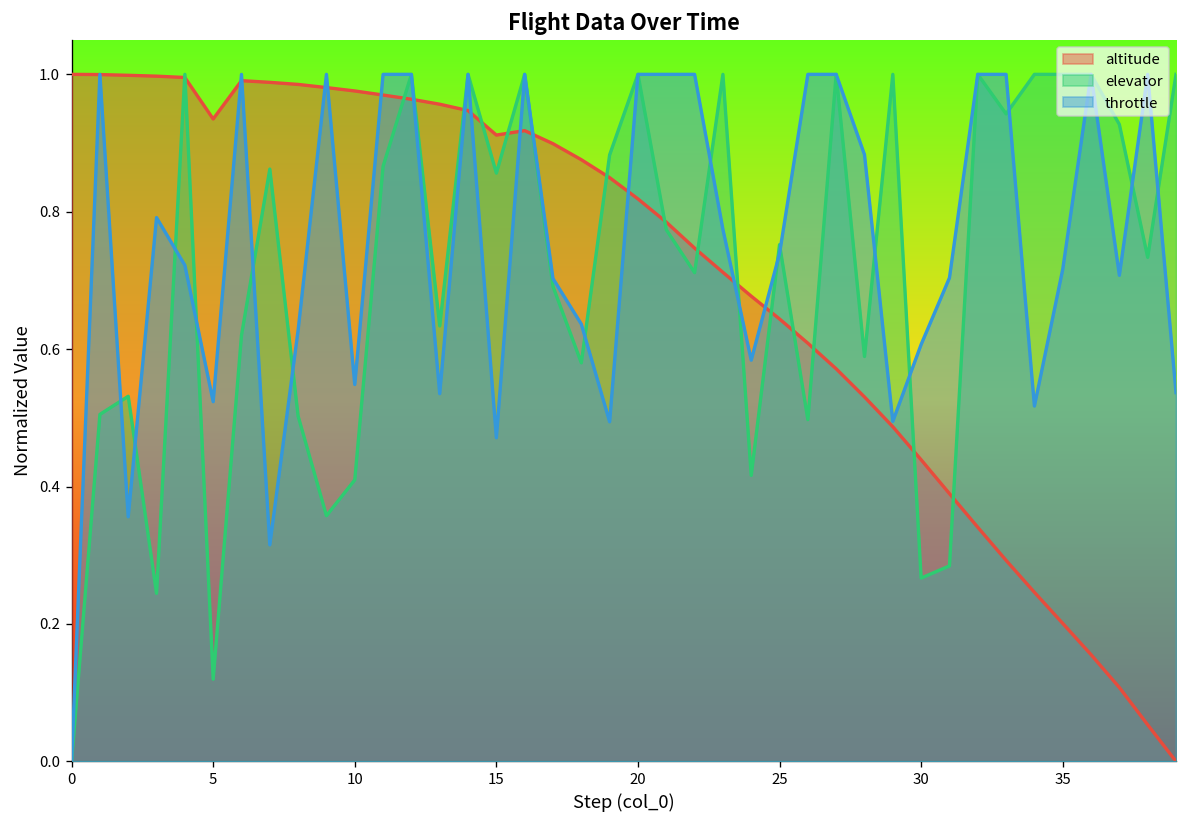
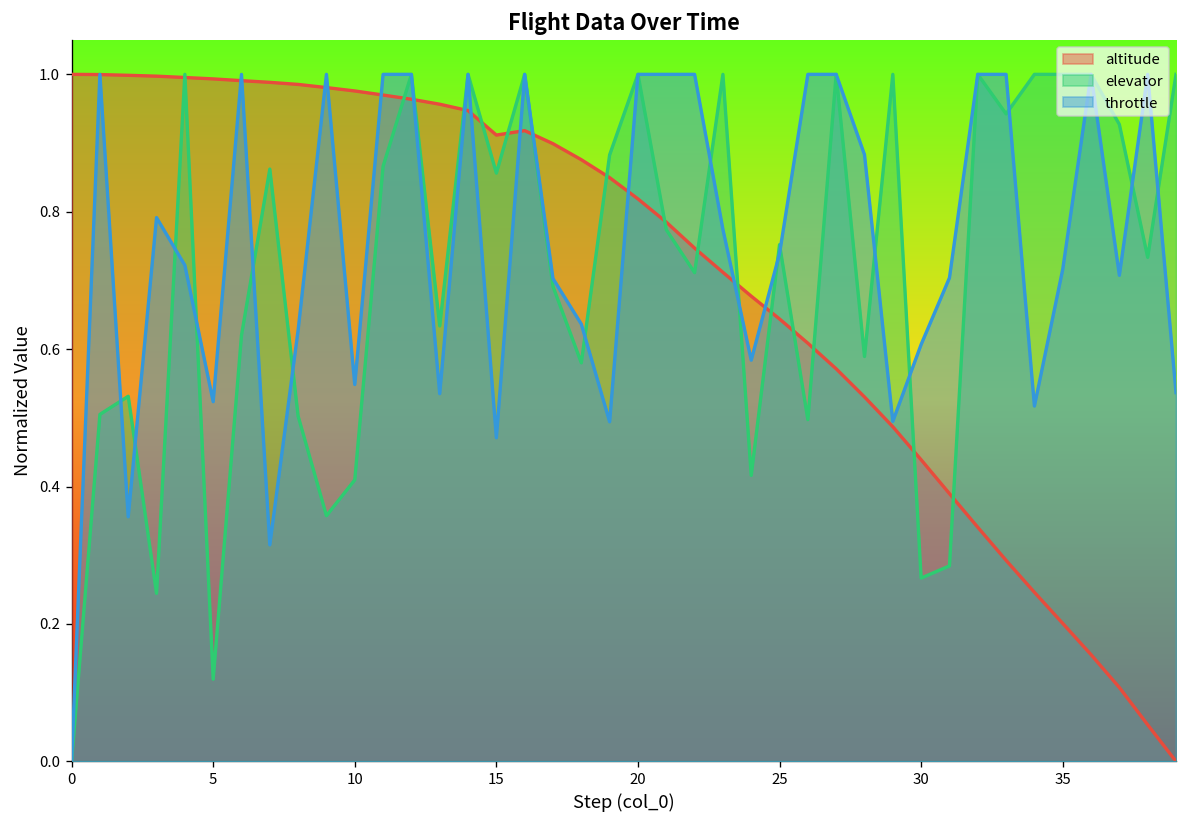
altitude, 5: 0.94 -> 0.99
